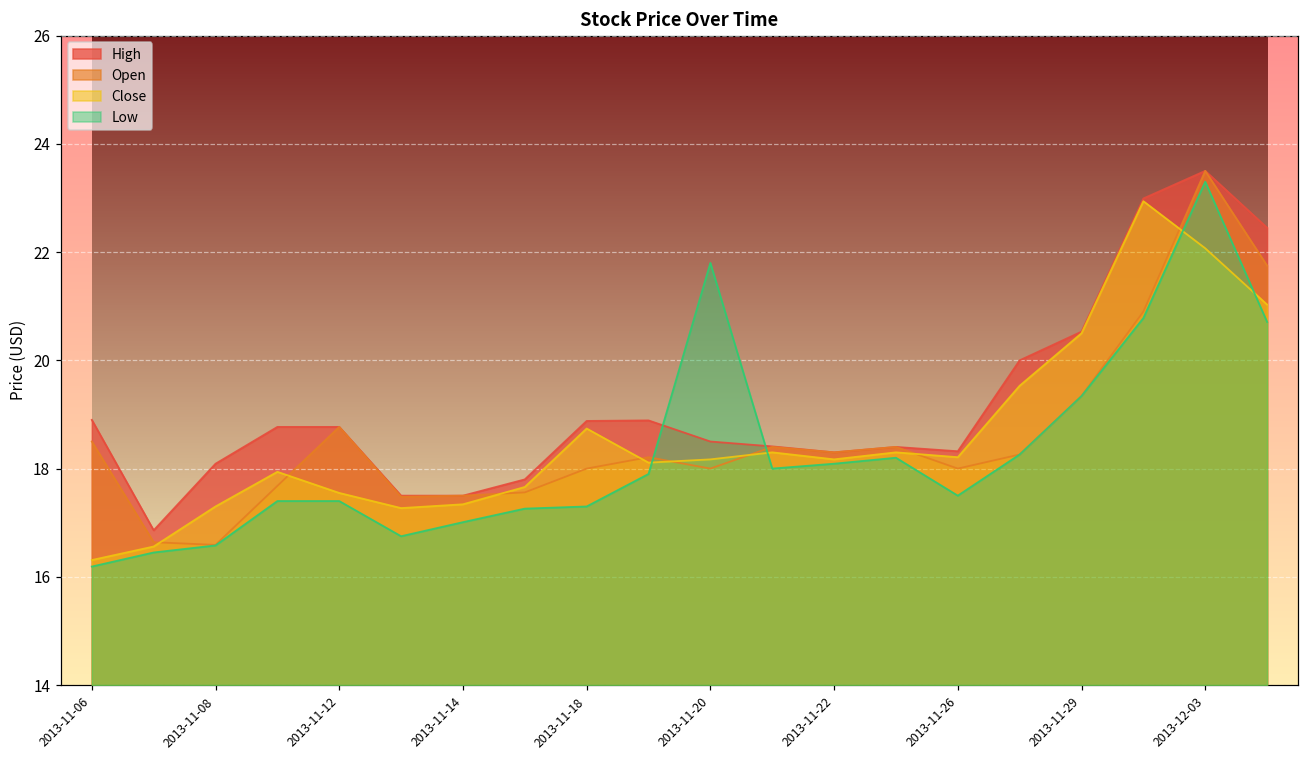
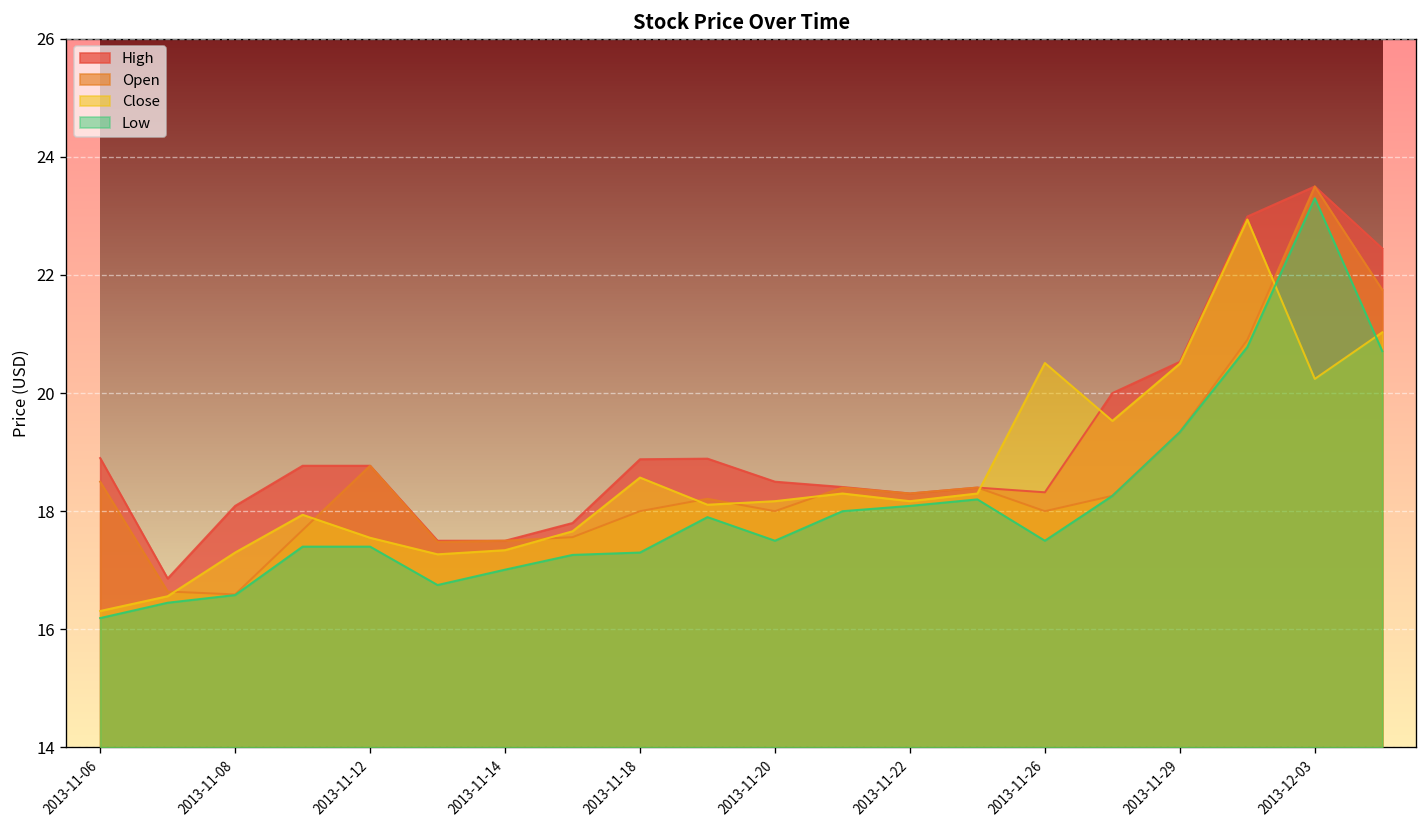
Close, 2013-11-18: 18.7 -> 18.6
Low, 2013-11-20: 21.8 -> 17.5
Close, 2013-11-26: 18.2 -> 20.5
Close, 2013-12-03: 22.1 -> 20.2
